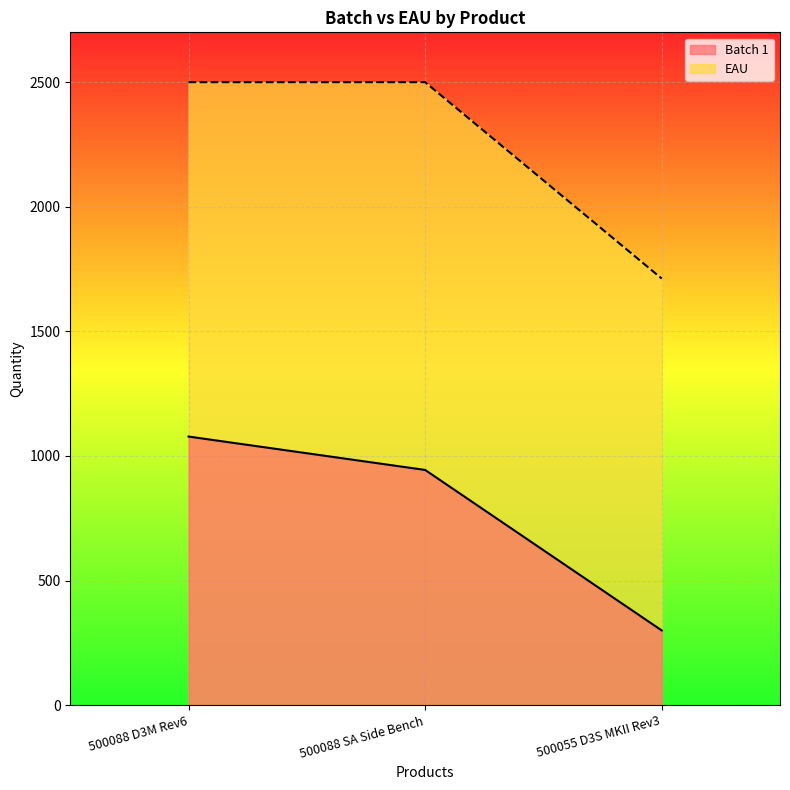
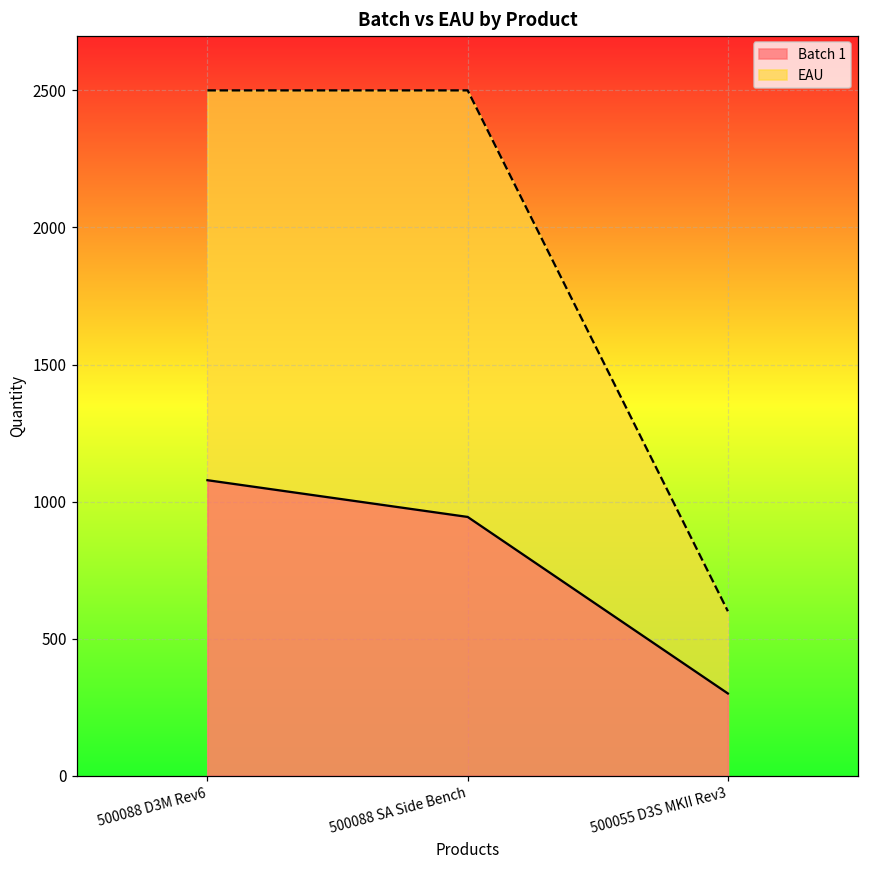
EAU, 500055 D3S MKII Rev3: 1710 -> 600
